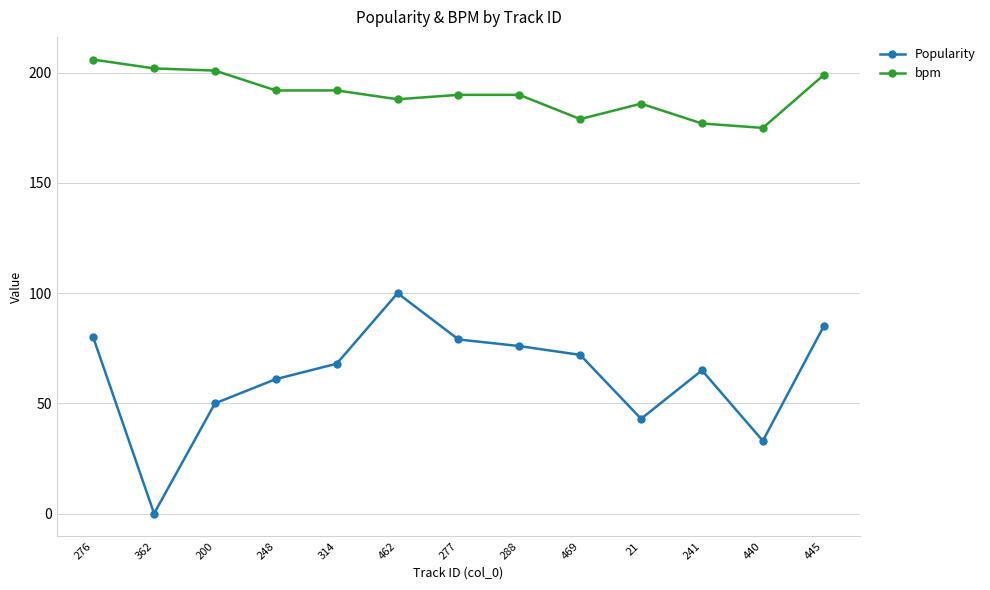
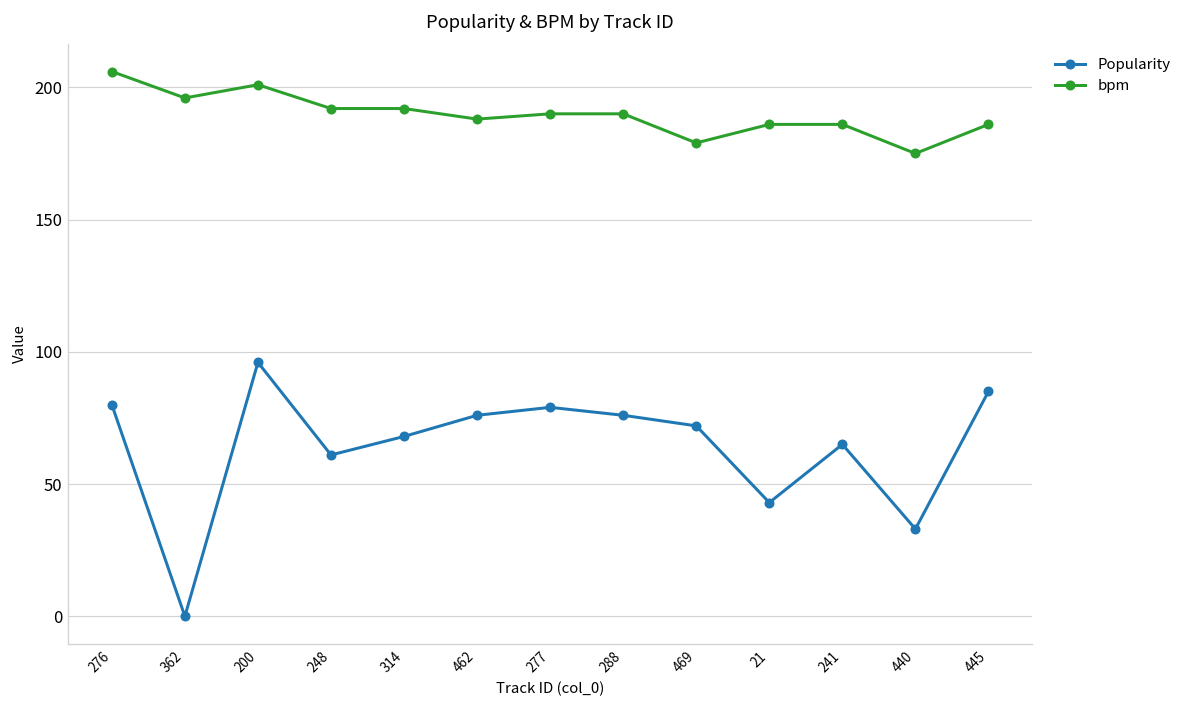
bpm, 362: 202 -> 196
Popularity, 200: 50 -> 96
Popularity, 462: 100 -> 76
bpm, 241: 177 -> 186
bpm, 445: 199 -> 186
